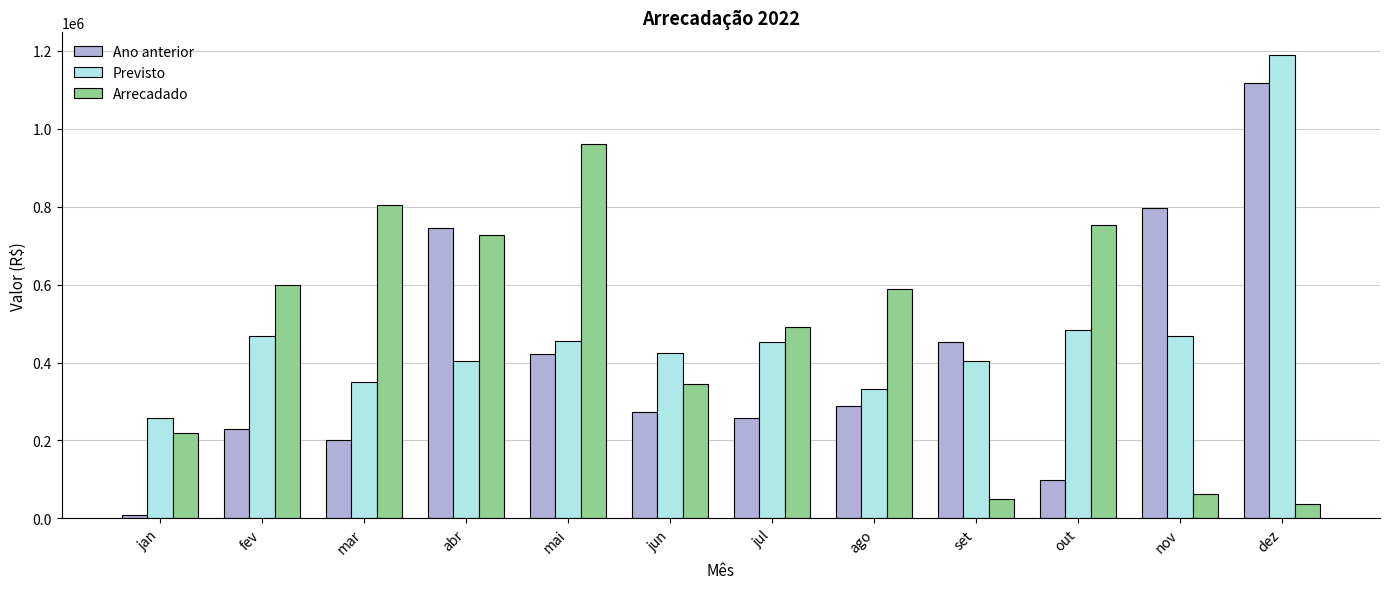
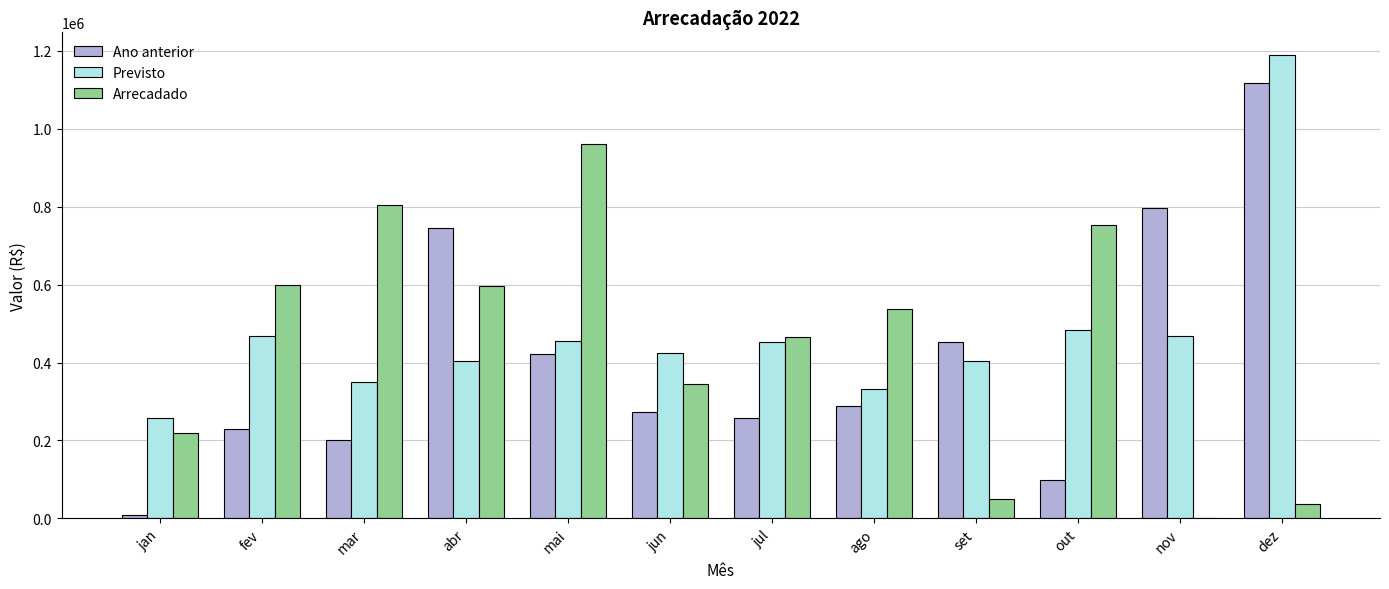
Arrecadado, abr: 730000 -> 600000
Arrecadado, jul: 490000 -> 470000
Arrecadado, ago: 590000 -> 540000
Arrecadado, nov: 60000 -> 0
